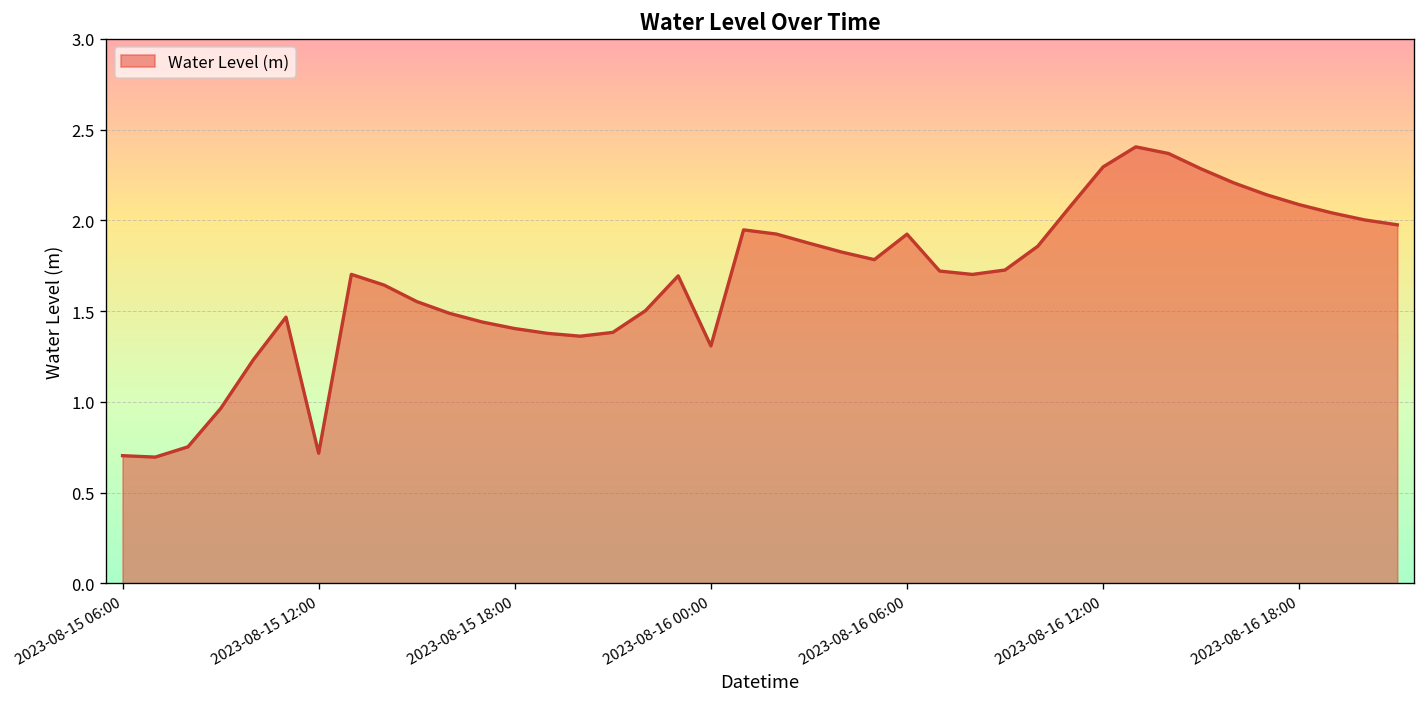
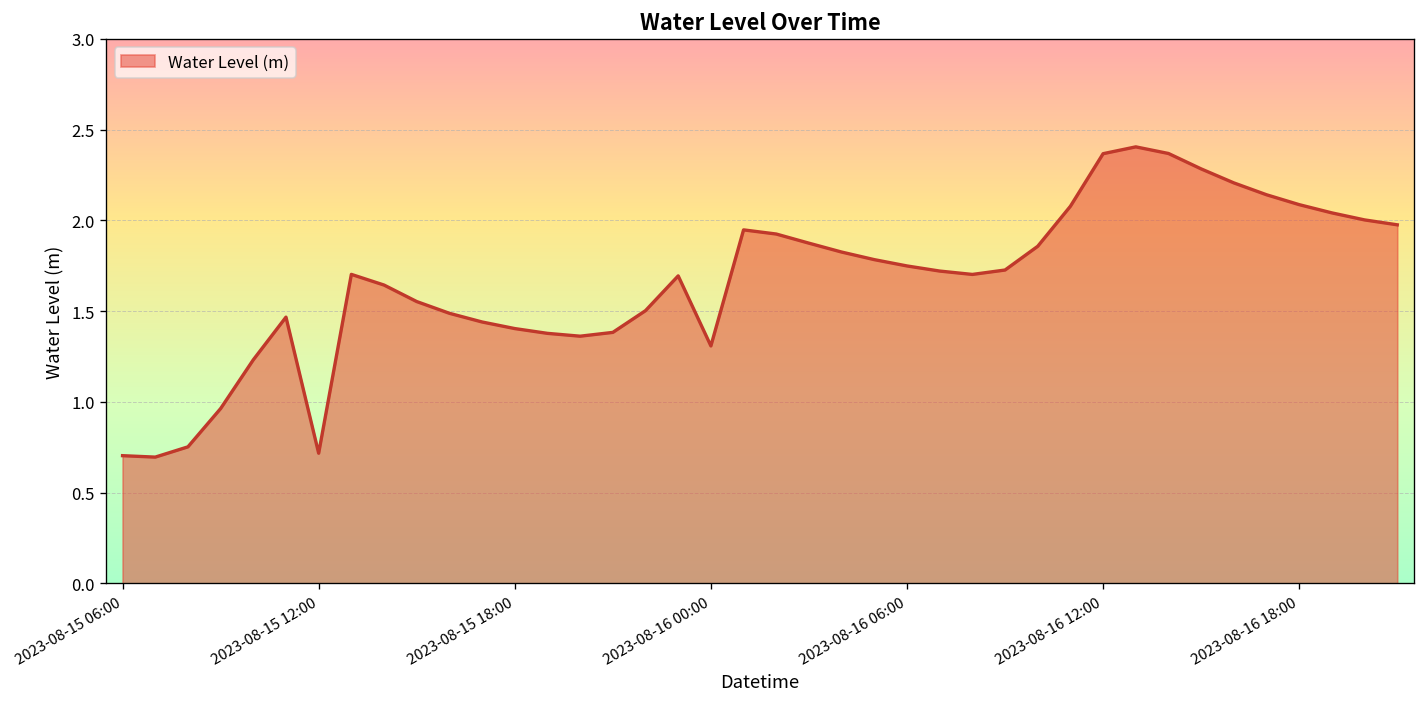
2023-08-16 06:00: 1.92 -> 1.75
2023-08-16 12:00: 2.30 -> 2.37
